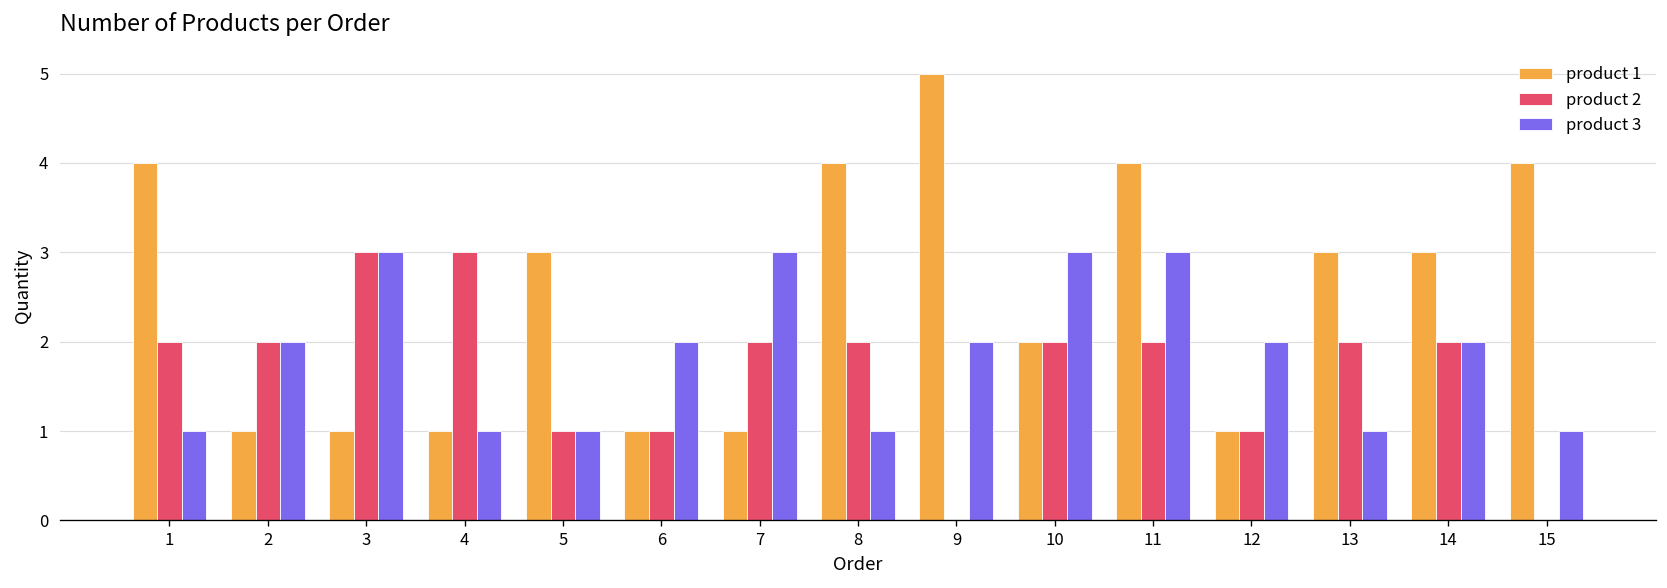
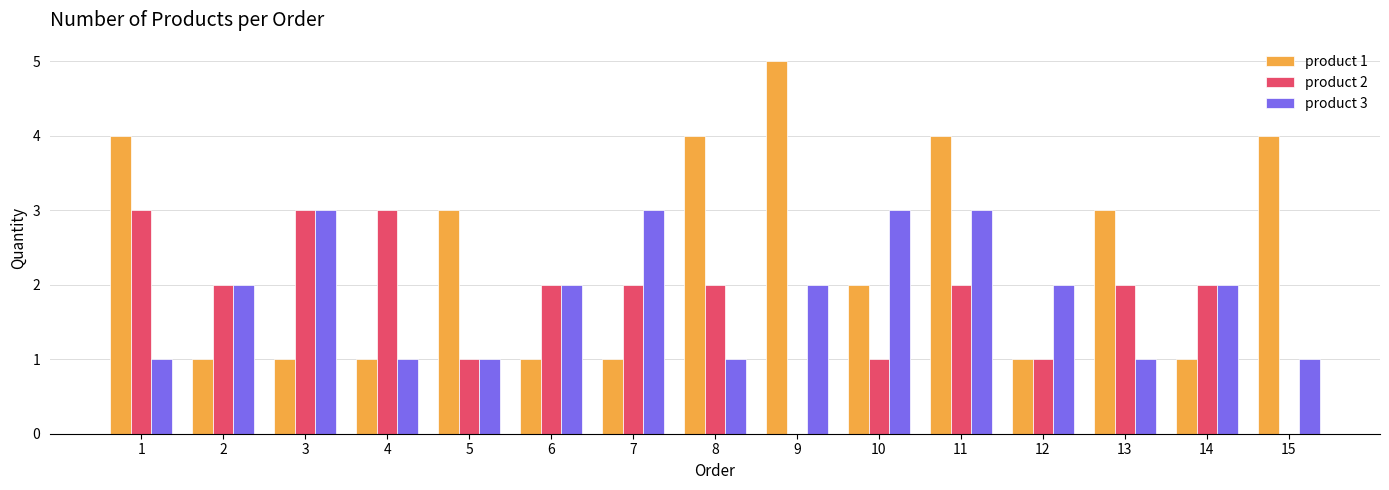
product 2, 1: 2 -> 3
product 2, 6: 1 -> 2
product 2, 10: 2 -> 1
product 1, 14: 3 -> 1
